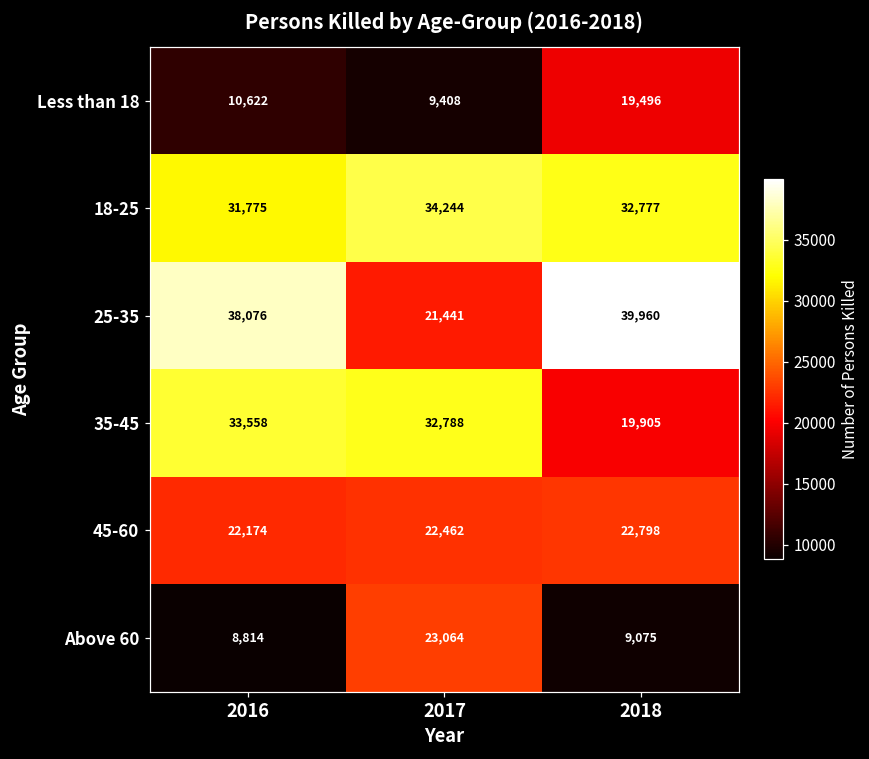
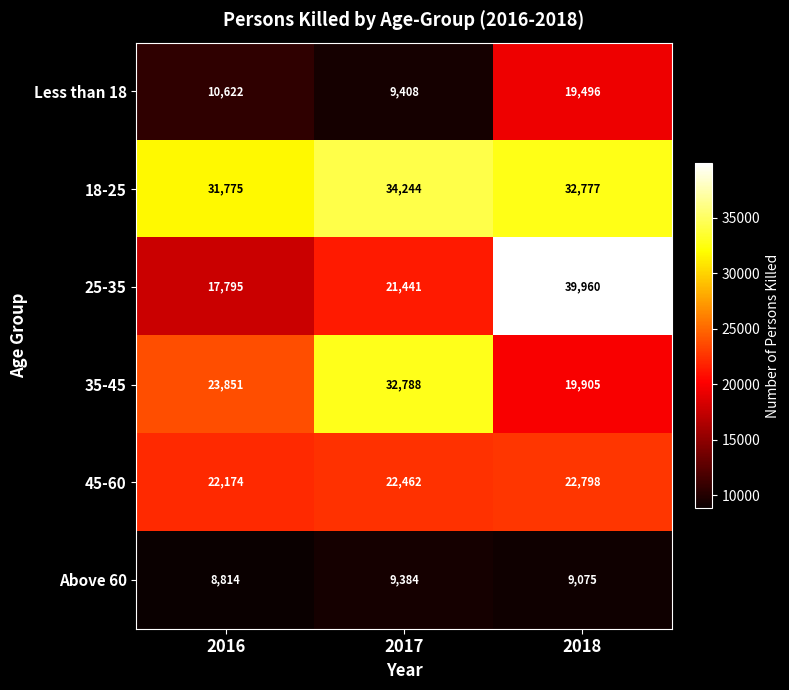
25-35, 2016: 38,076 -> 17,795
35-45, 2016: 33,558 -> 23,851
Above 60, 2017: 23,064 -> 9,384
